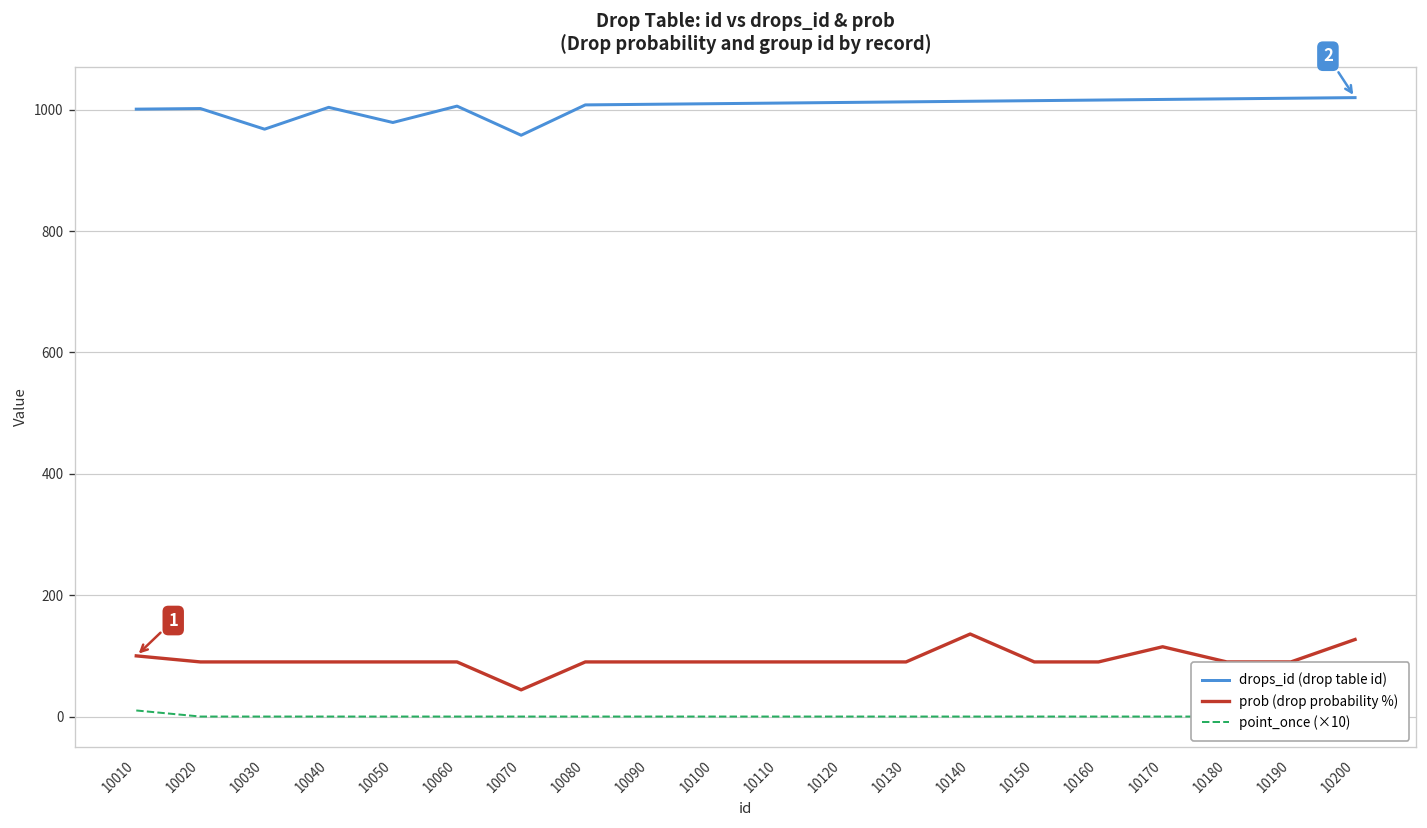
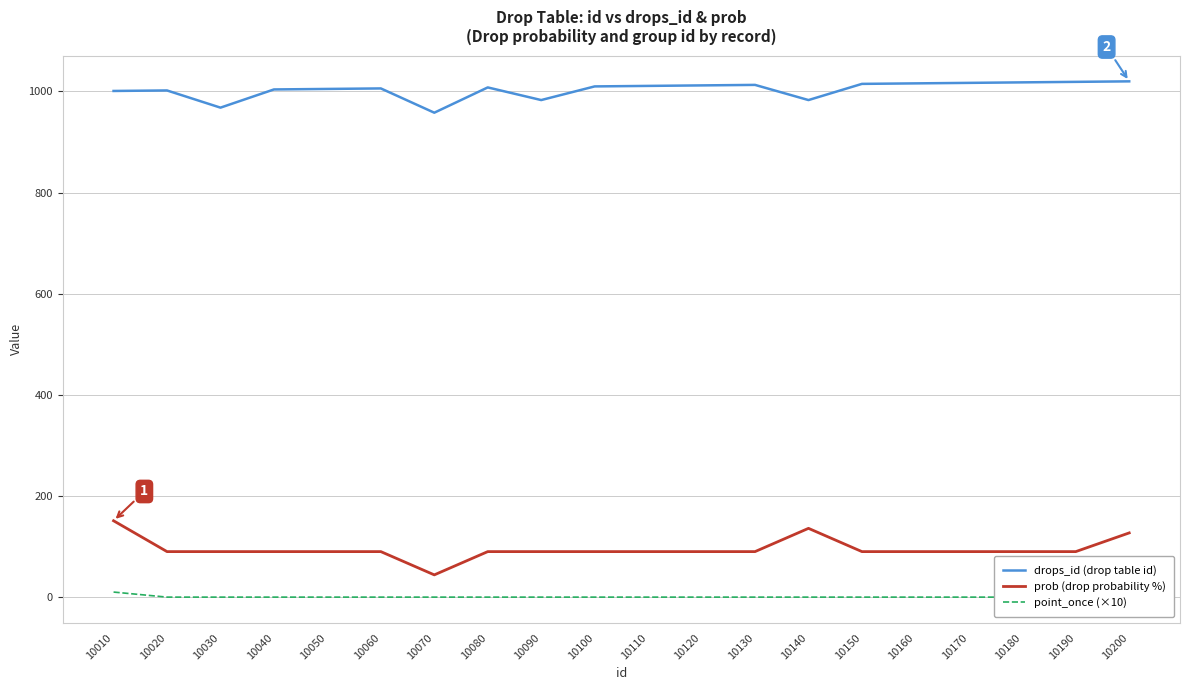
prob (drop probability %), 10010: 100 -> 150
drops_id (drop table id), 10050: 980 -> 1010
drops_id (drop table id), 10090: 1010 -> 980
drops_id (drop table id), 10140: 1010 -> 980
prob (drop probability %), 10170: 120 -> 90
